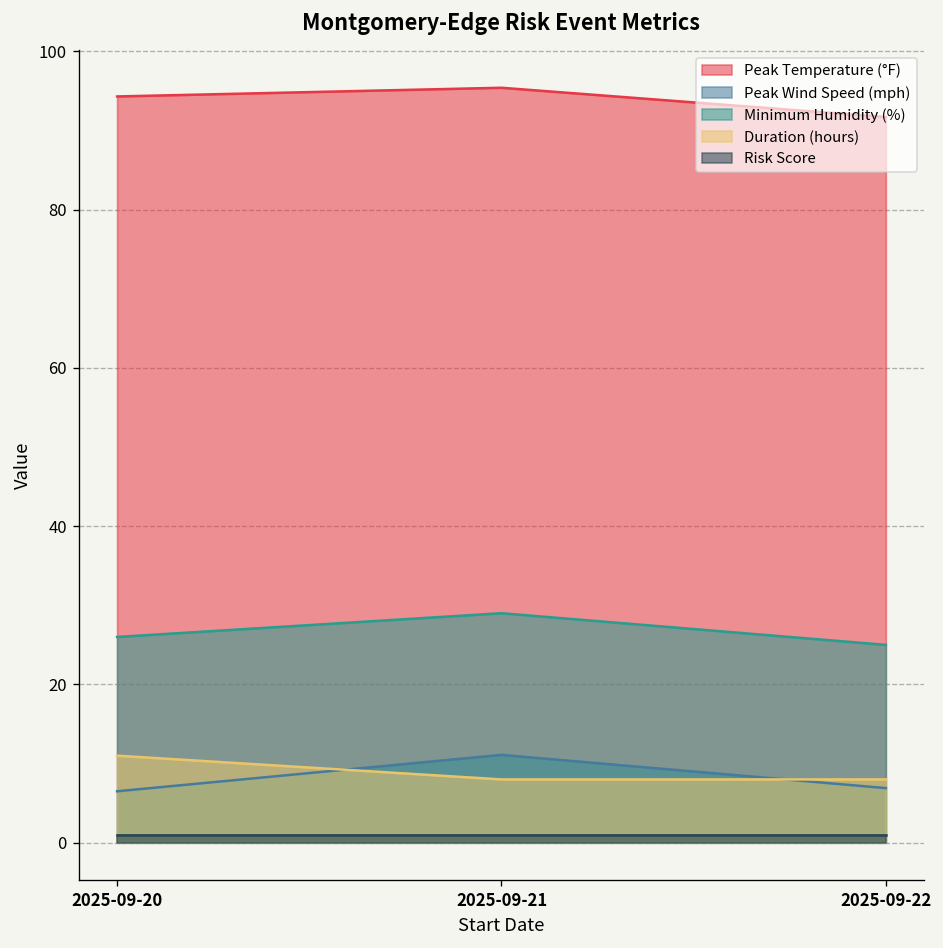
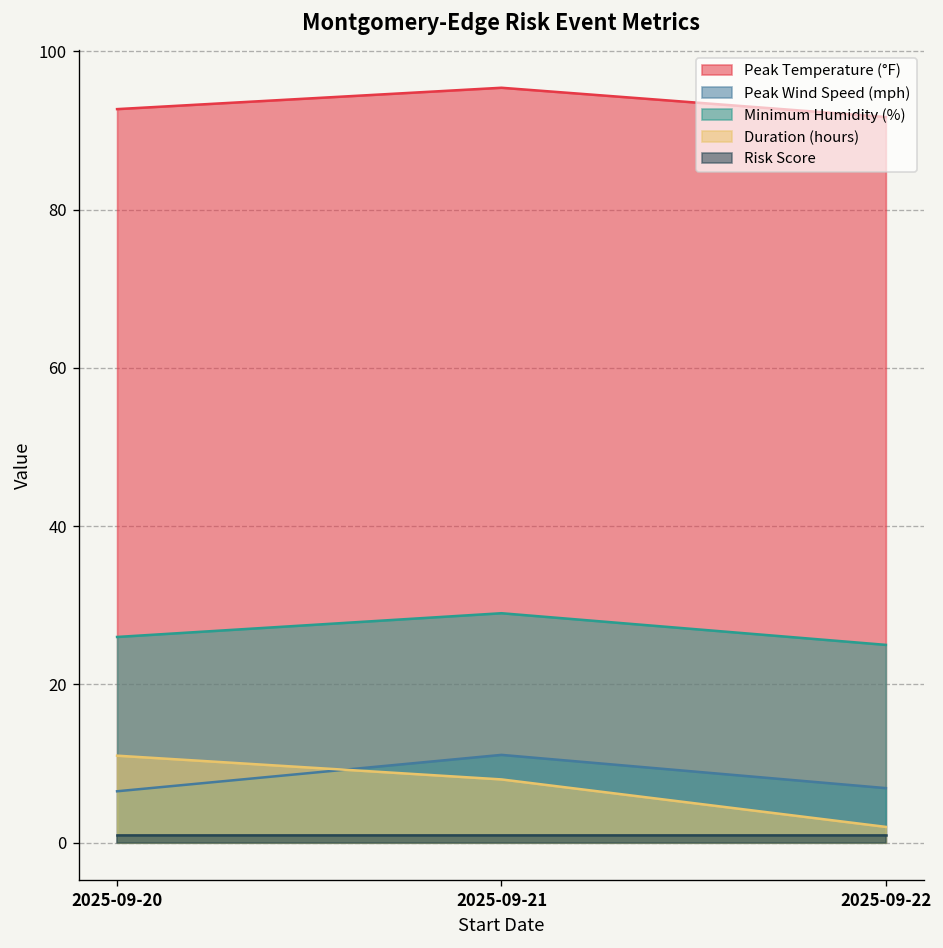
Peak Temperature (°F), 2025-09-20: 94 -> 93
Duration (hours), 2025-09-22: 8 -> 2
